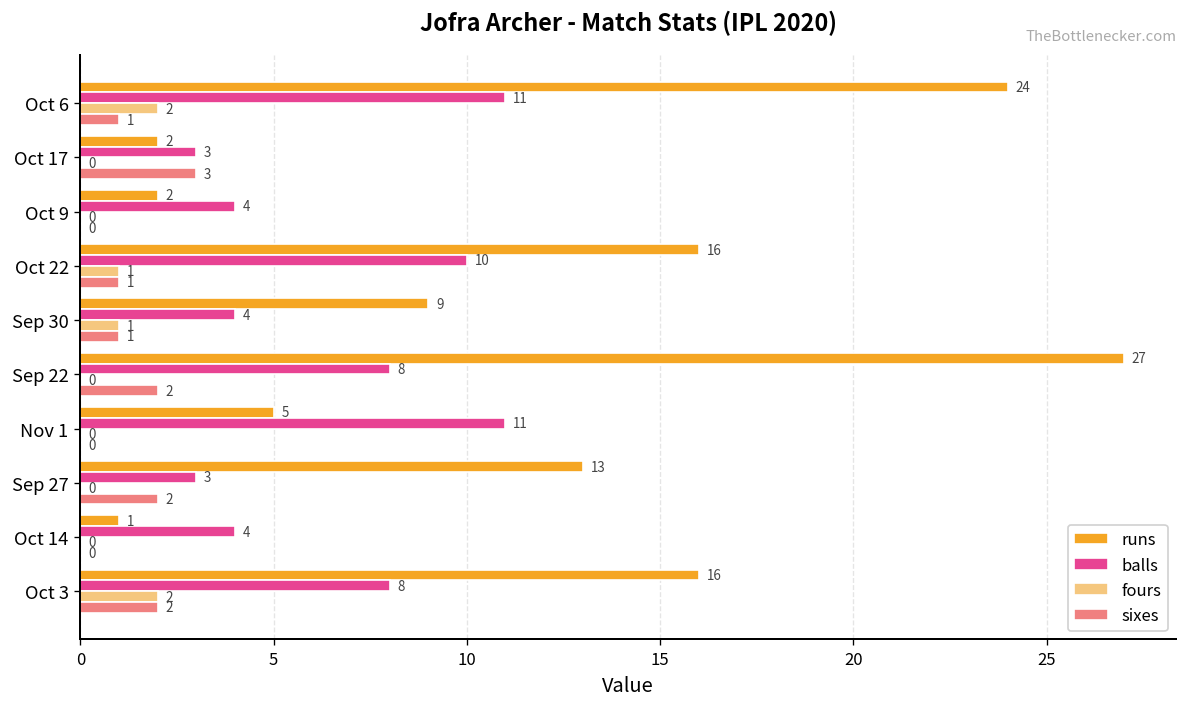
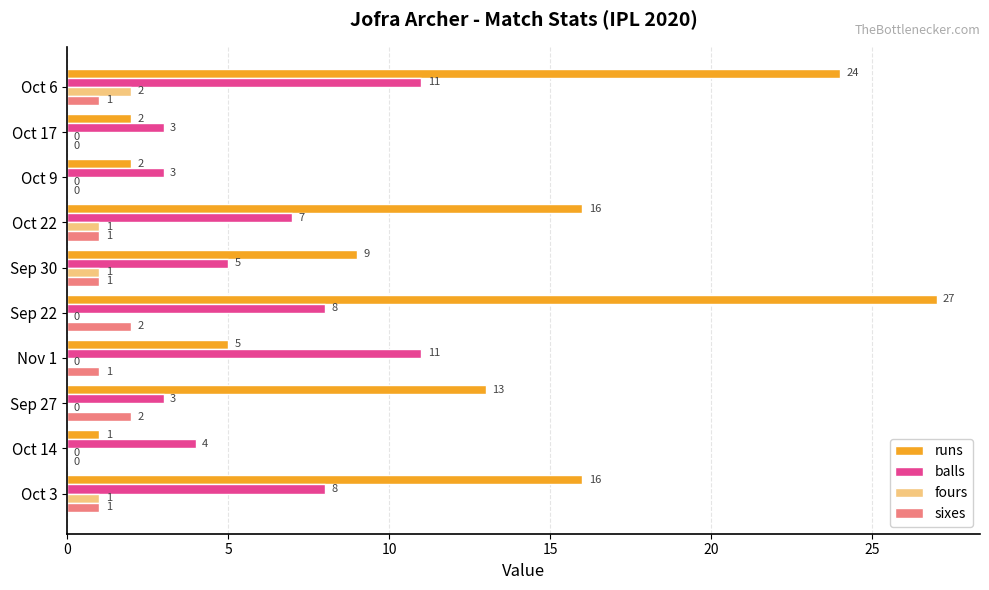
sixes, Oct 17: 3 -> 0
balls, Oct 9: 4 -> 3
balls, Oct 22: 10 -> 7
balls, Sep 30: 4 -> 5
sixes, Nov 1: 0 -> 1
fours, Oct 3: 2 -> 1
sixes, Oct 3: 2 -> 1
